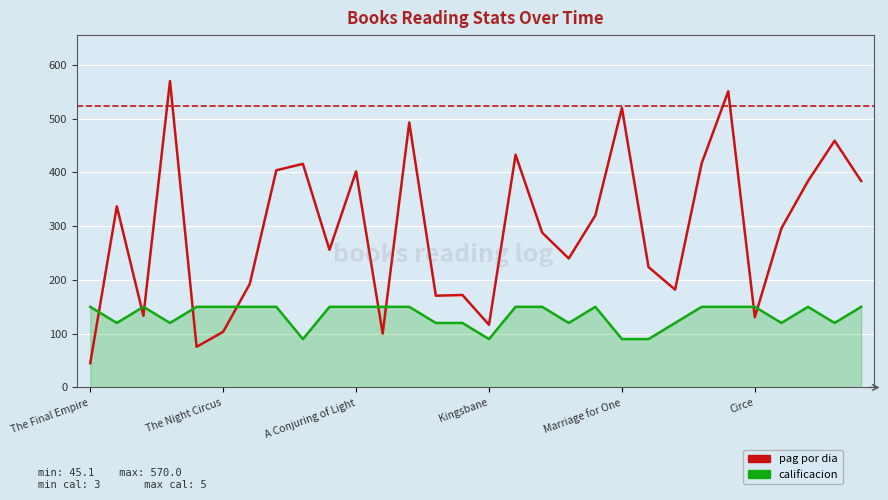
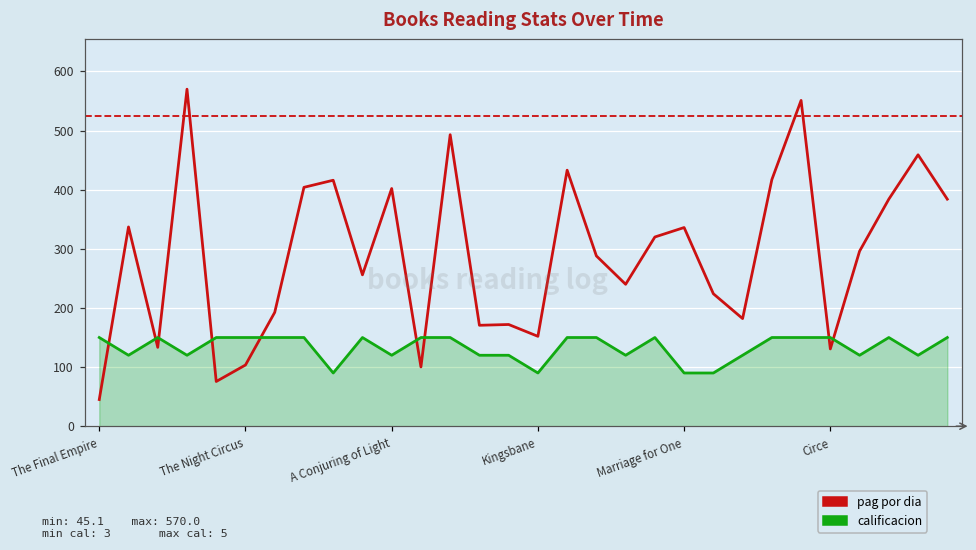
calificacion, A Conjuring of Light: 150 -> 120
pag por dia, Kingsbane: 120 -> 150
pag por dia, Marriage for One: 520 -> 340
